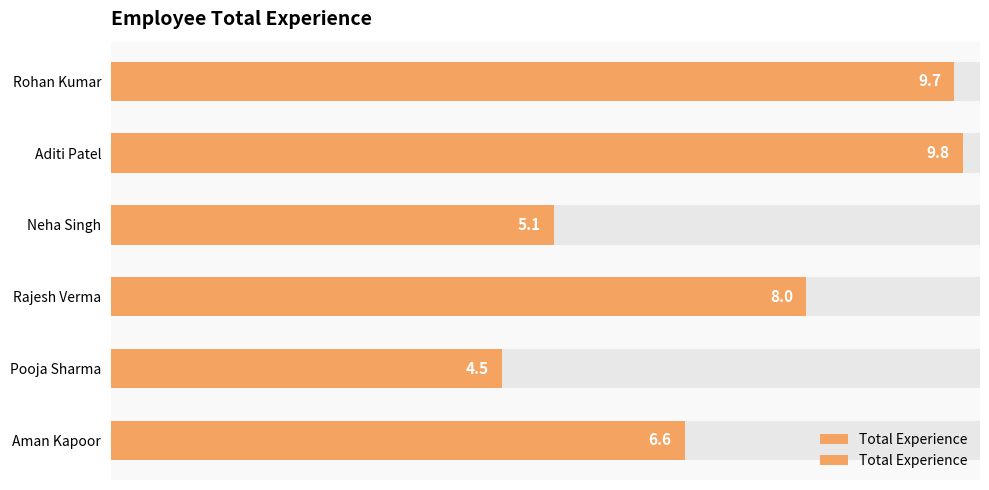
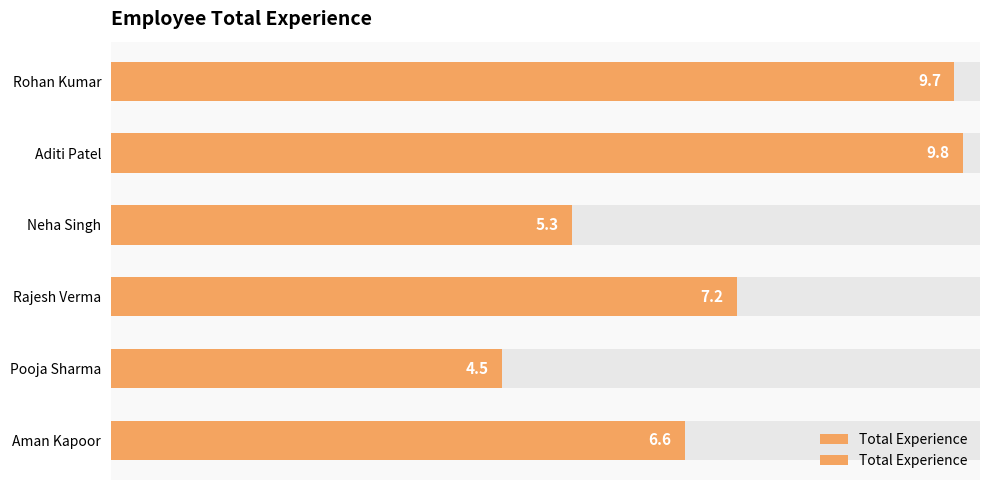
Total Experience, Neha Singh: 5.1 -> 5.3
Total Experience, Rajesh Verma: 8.0 -> 7.2
